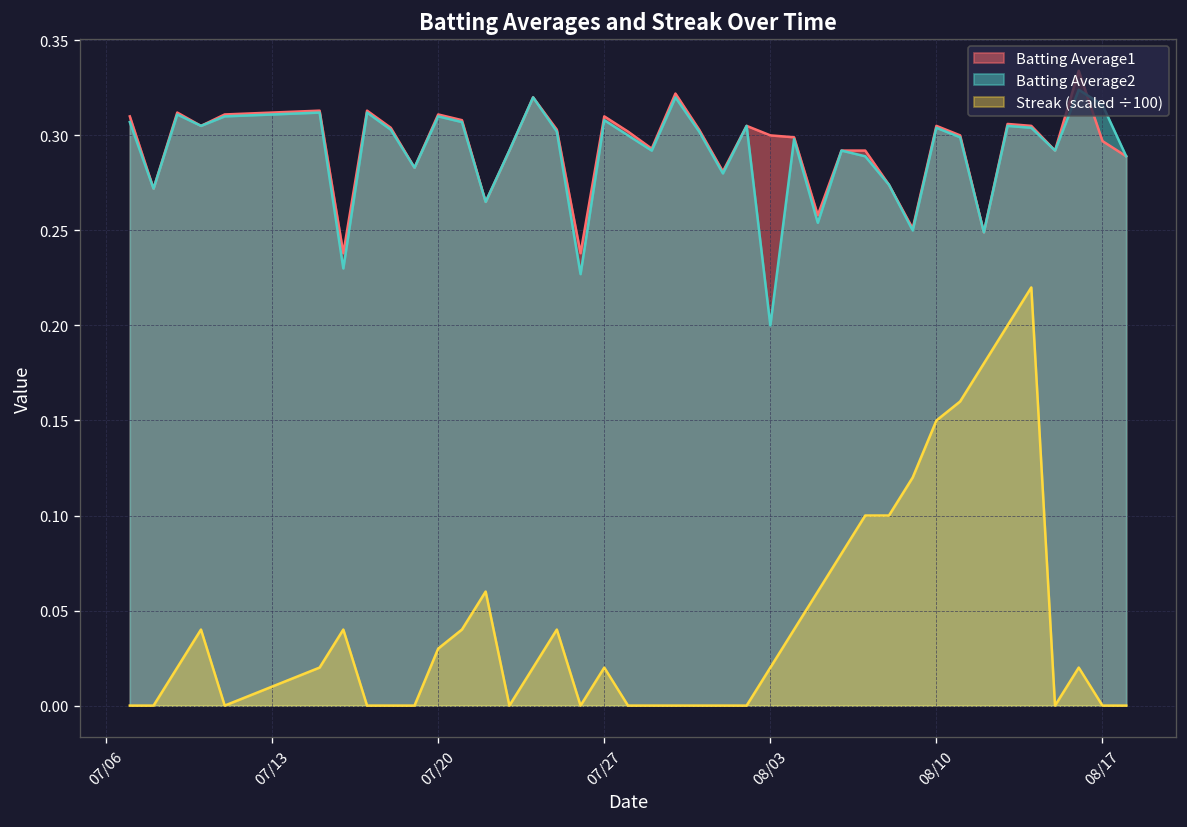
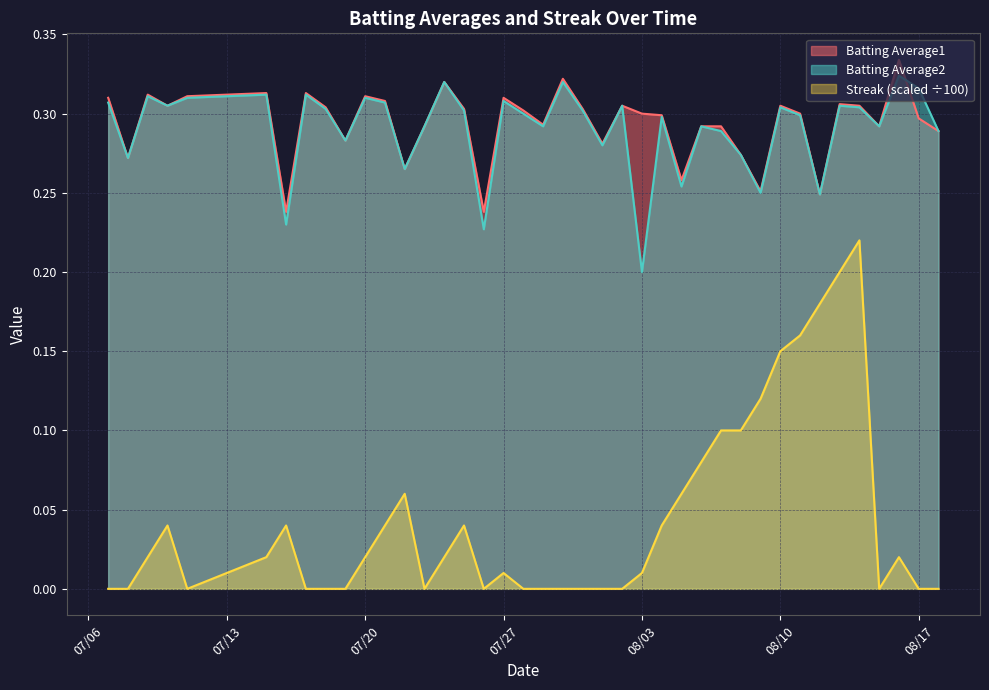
Streak (scaled ÷100), 07/20: 0.030 -> 0.020
Streak (scaled ÷100), 07/27: 0.020 -> 0.010
Streak (scaled ÷100), 08/03: 0.020 -> 0.010
